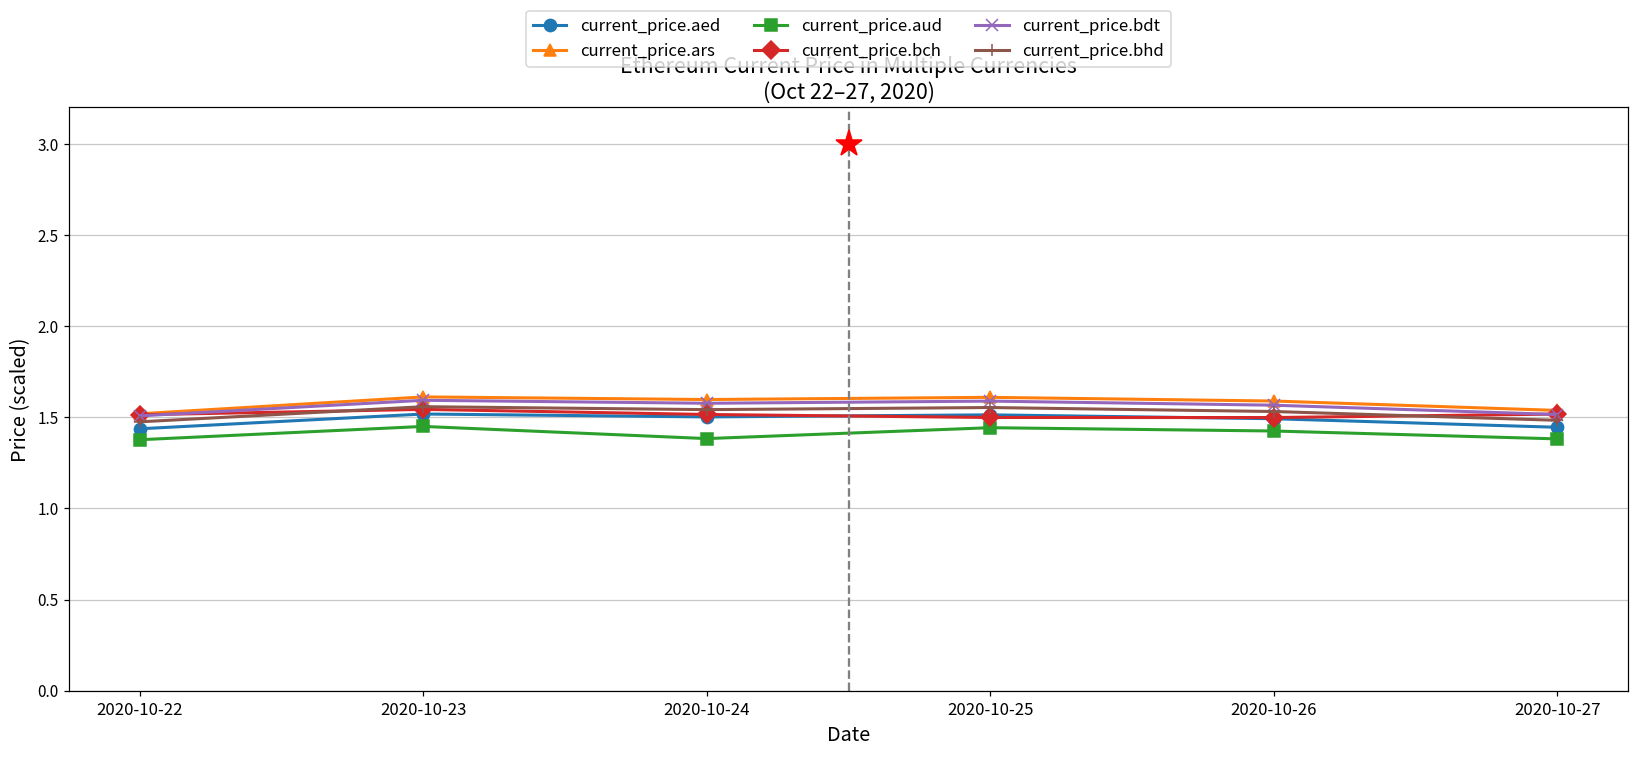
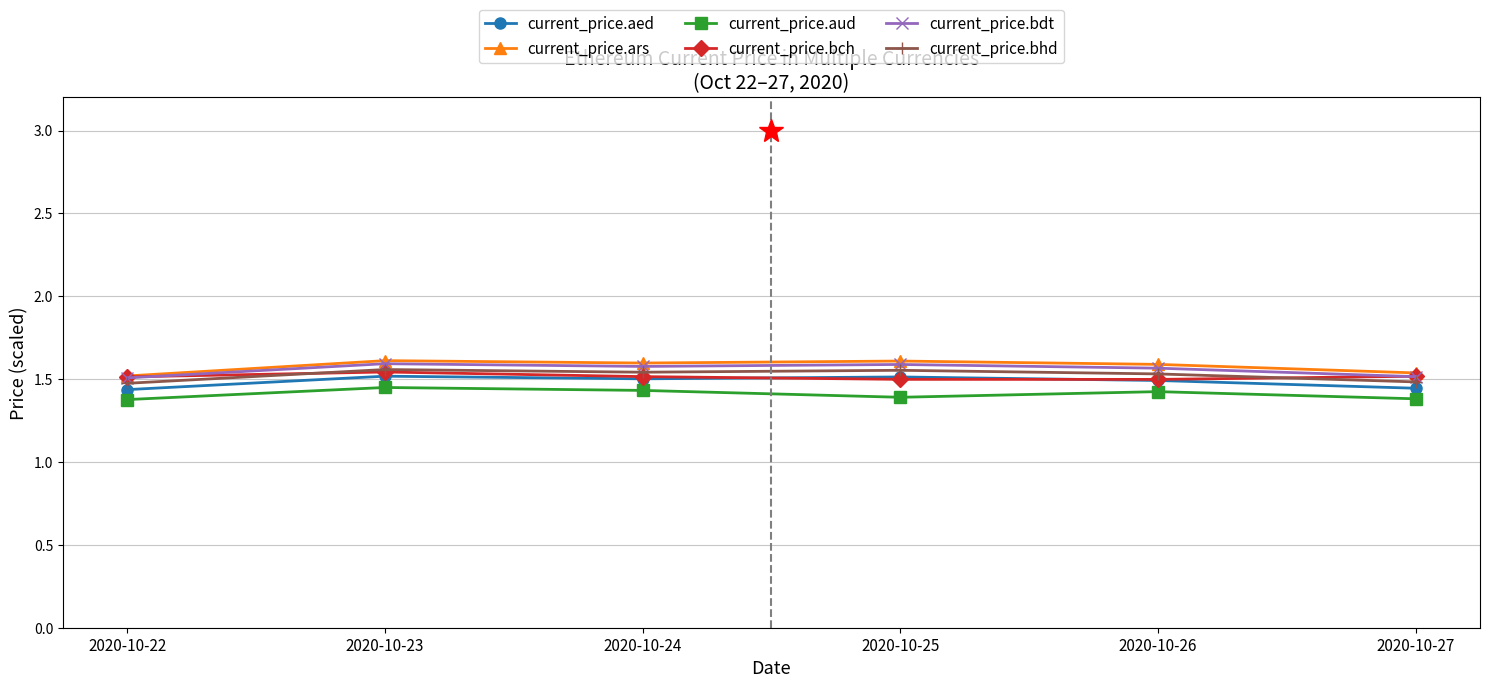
current_price.aud, 2020-10-24: 1.38 -> 1.43
current_price.aud, 2020-10-25: 1.44 -> 1.39
